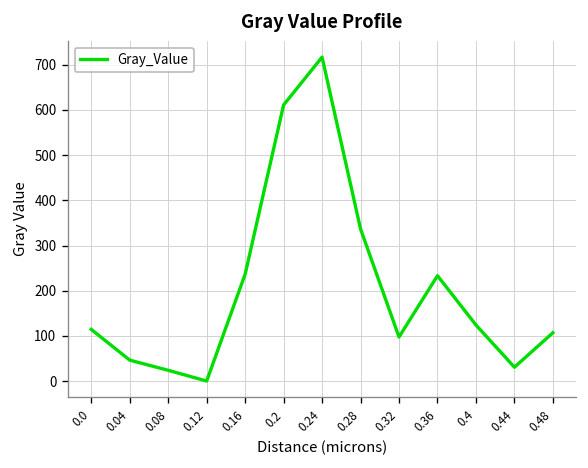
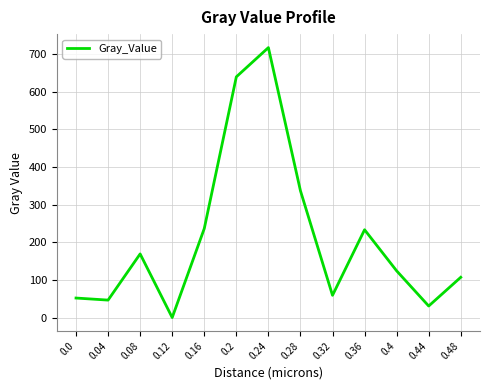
0.0: 110 -> 50
0.08: 20 -> 170
0.2: 610 -> 640
0.32: 100 -> 60
